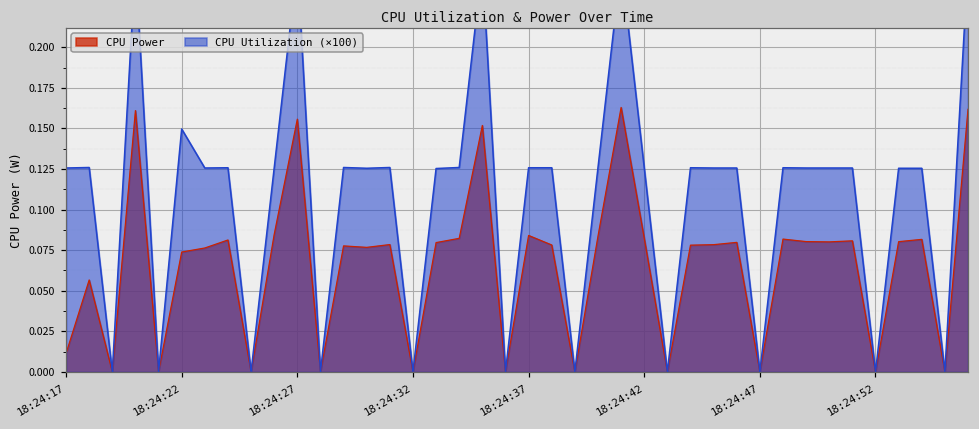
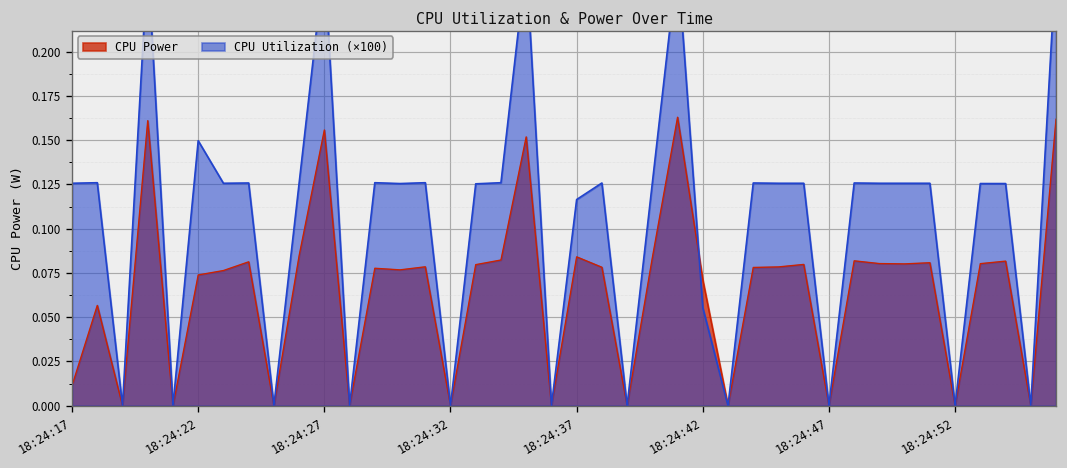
CPU Utilization (×100), 18:24:37: 0.126 -> 0.116
CPU Power, 18:24:42: 0.082 -> 0.071
CPU Utilization (×100), 18:24:42: 0.126 -> 0.055
